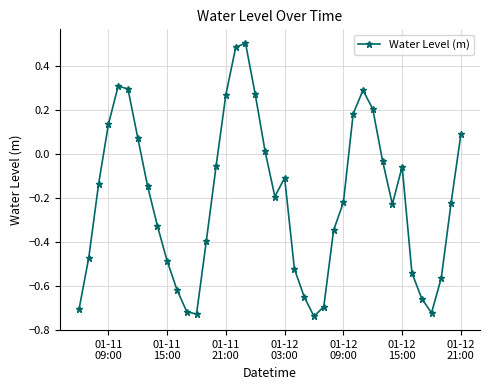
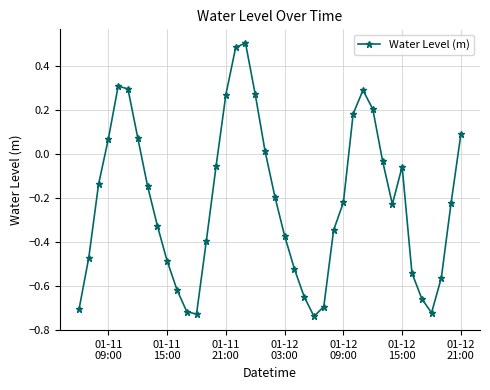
01-11 09:00: 0.14 -> 0.07
01-12 03:00: -0.11 -> -0.37
